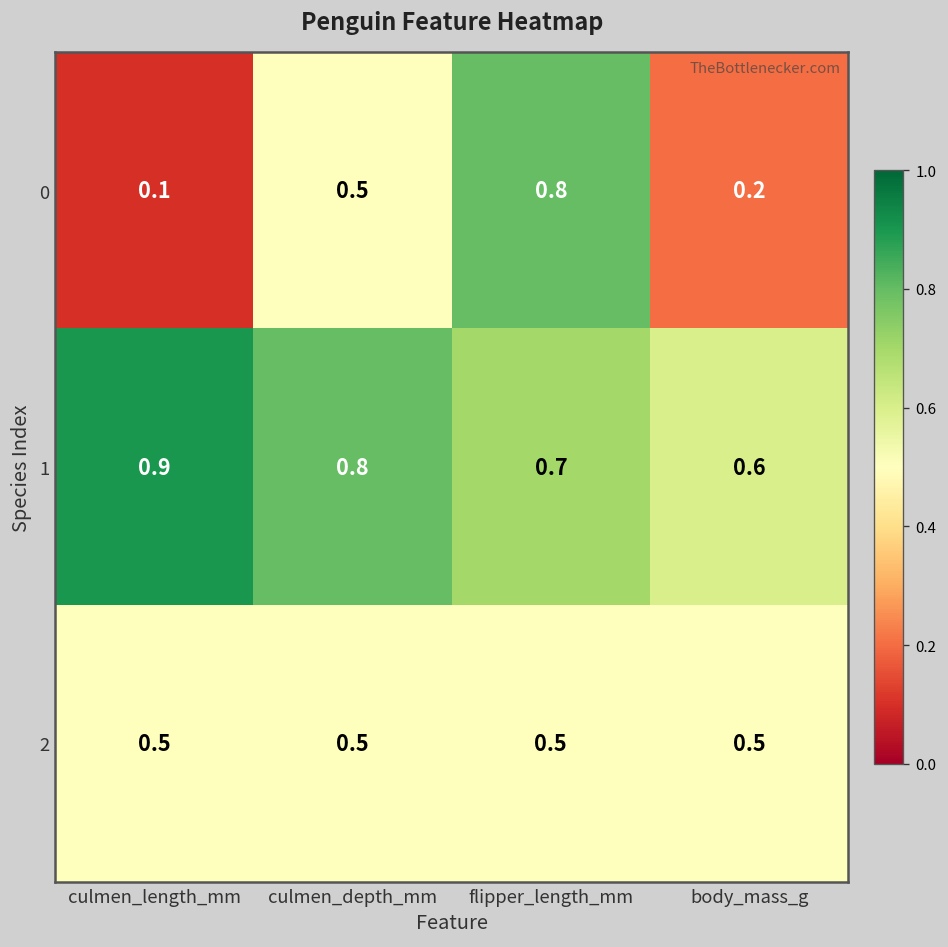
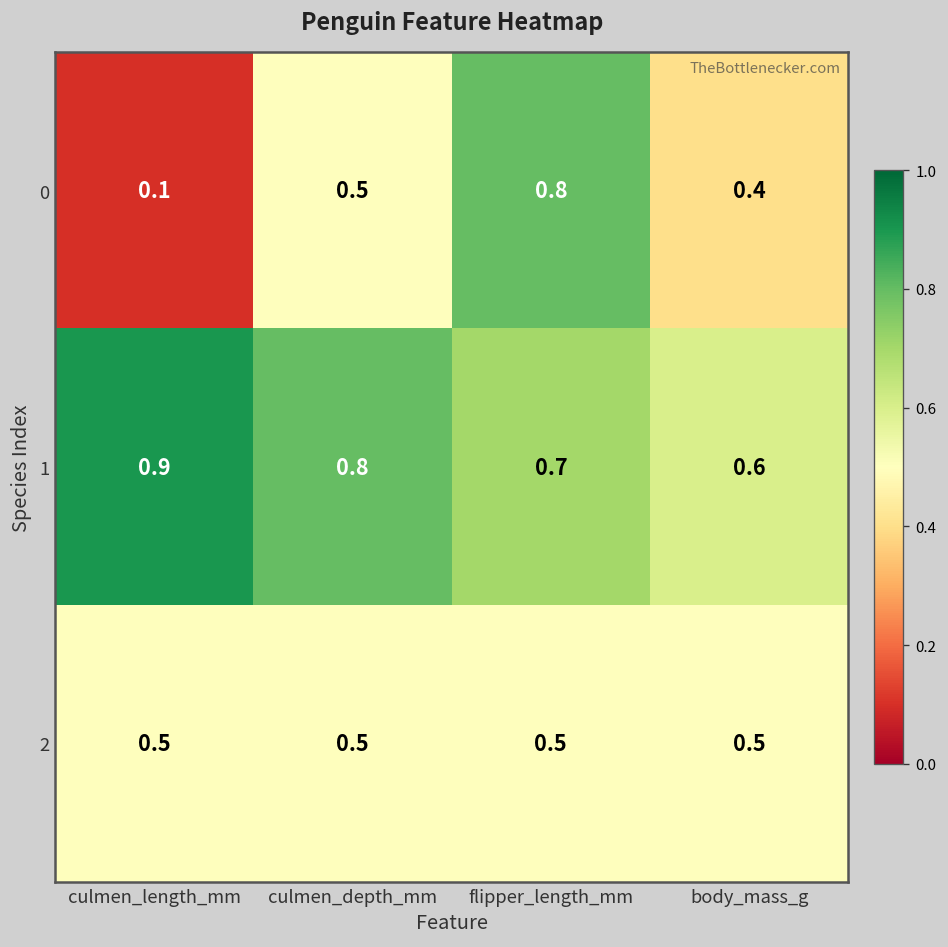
0, body_mass_g: 0.2 -> 0.4
